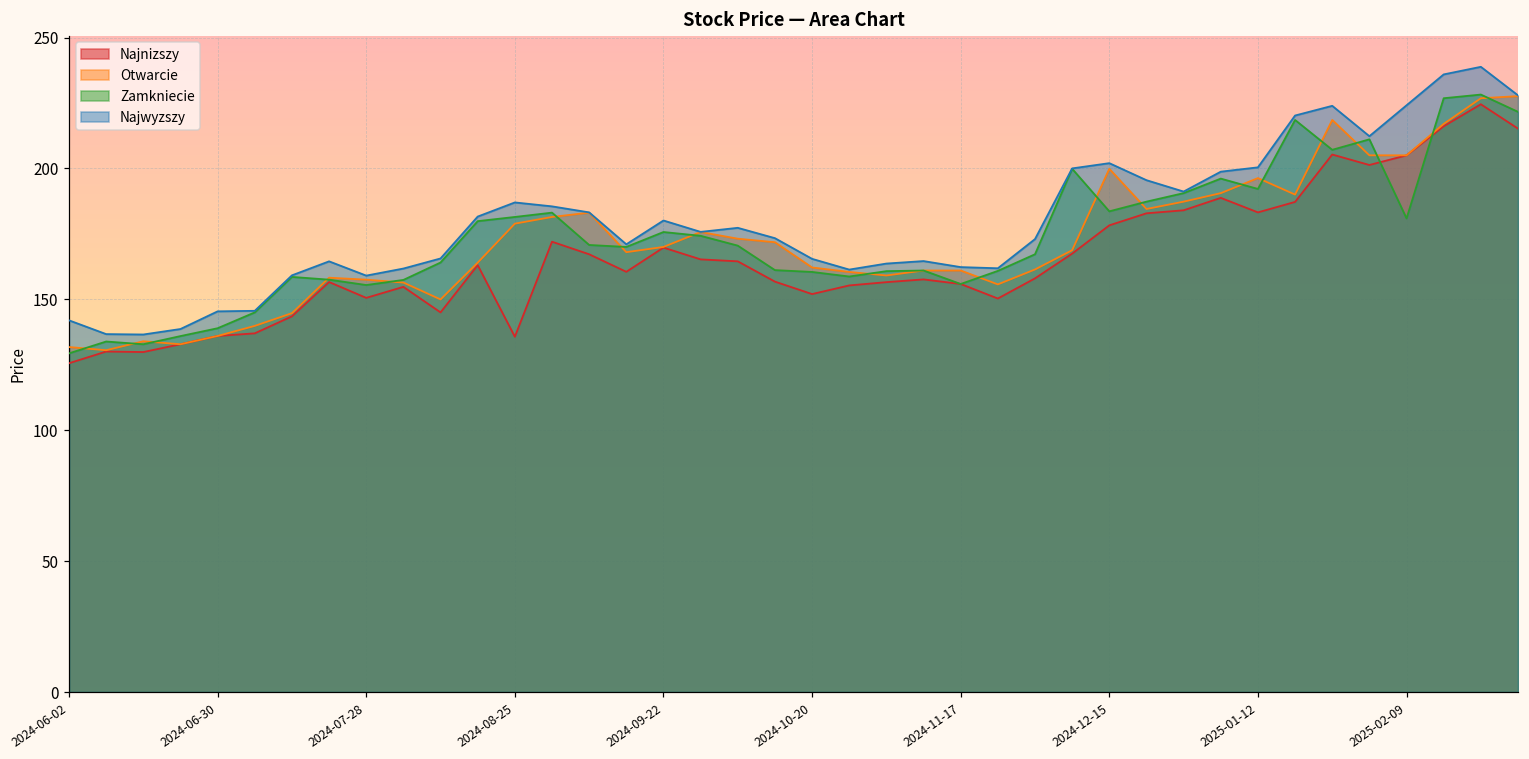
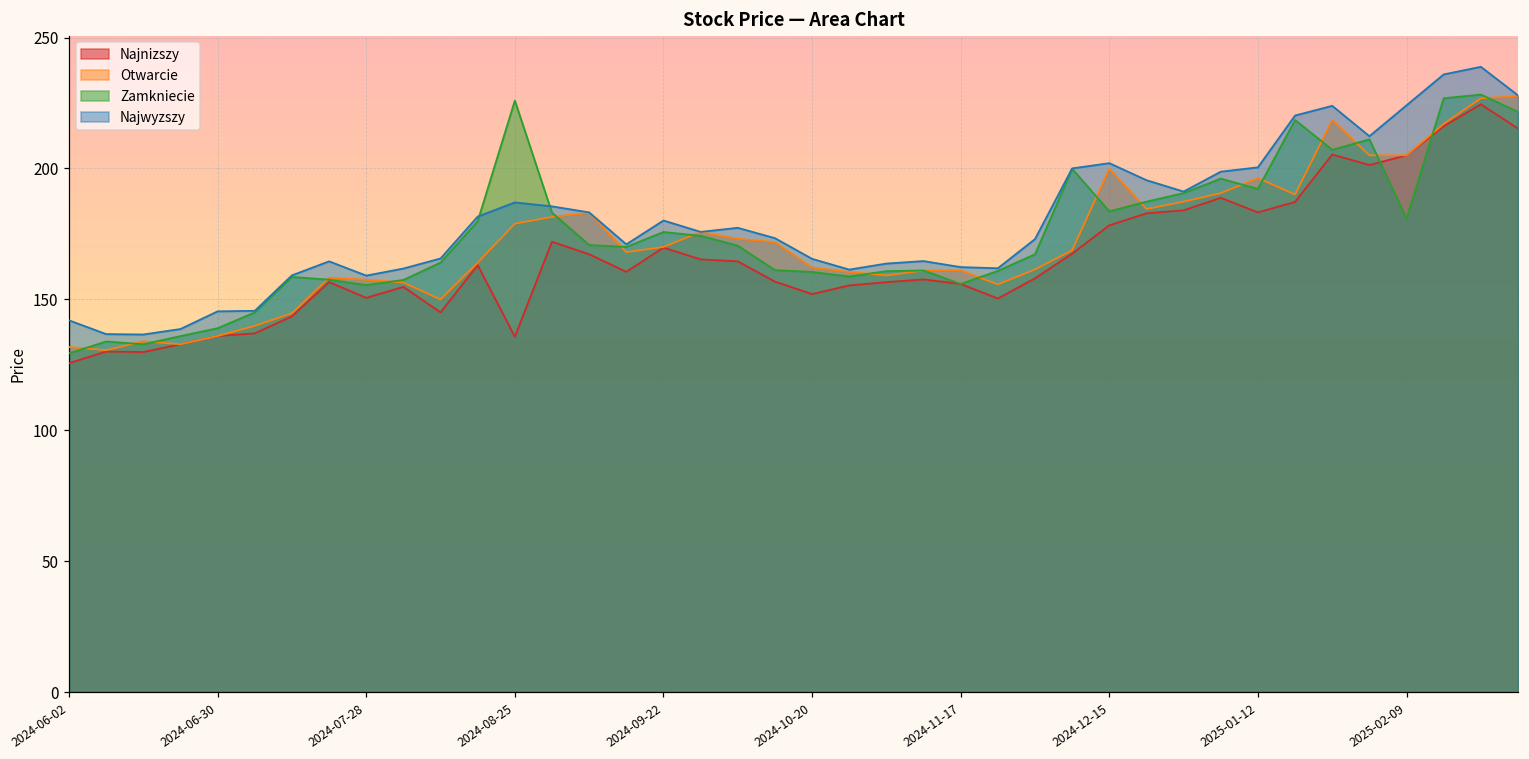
Zamkniecie, 2024-08-25: 181 -> 226
